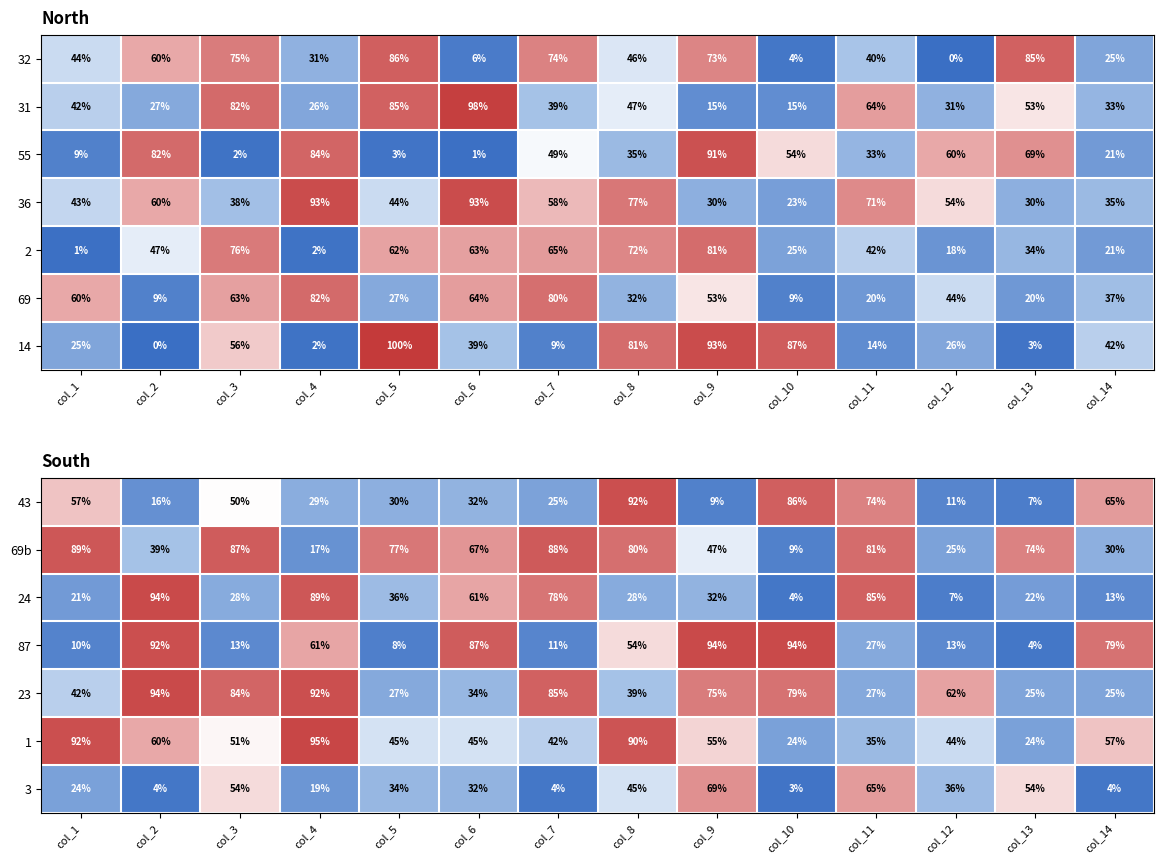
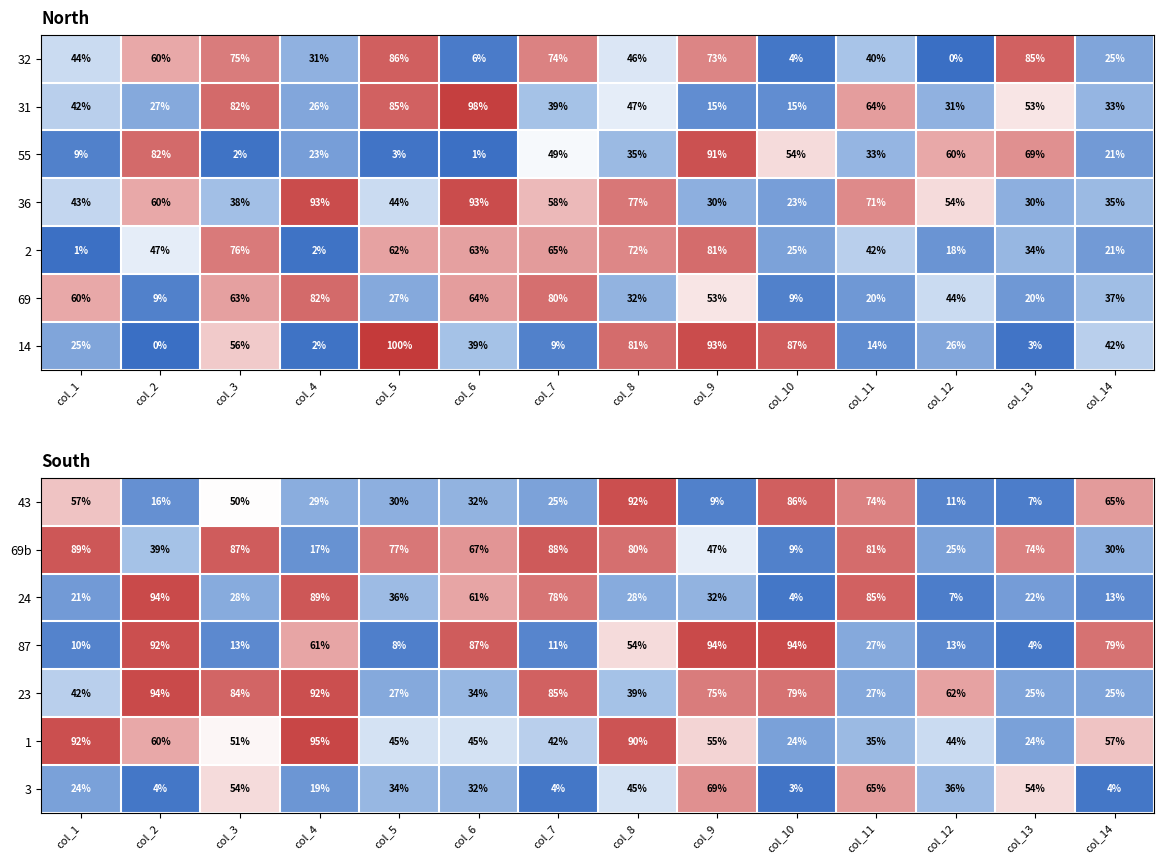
North, 55, col_4: 84% -> 23%
